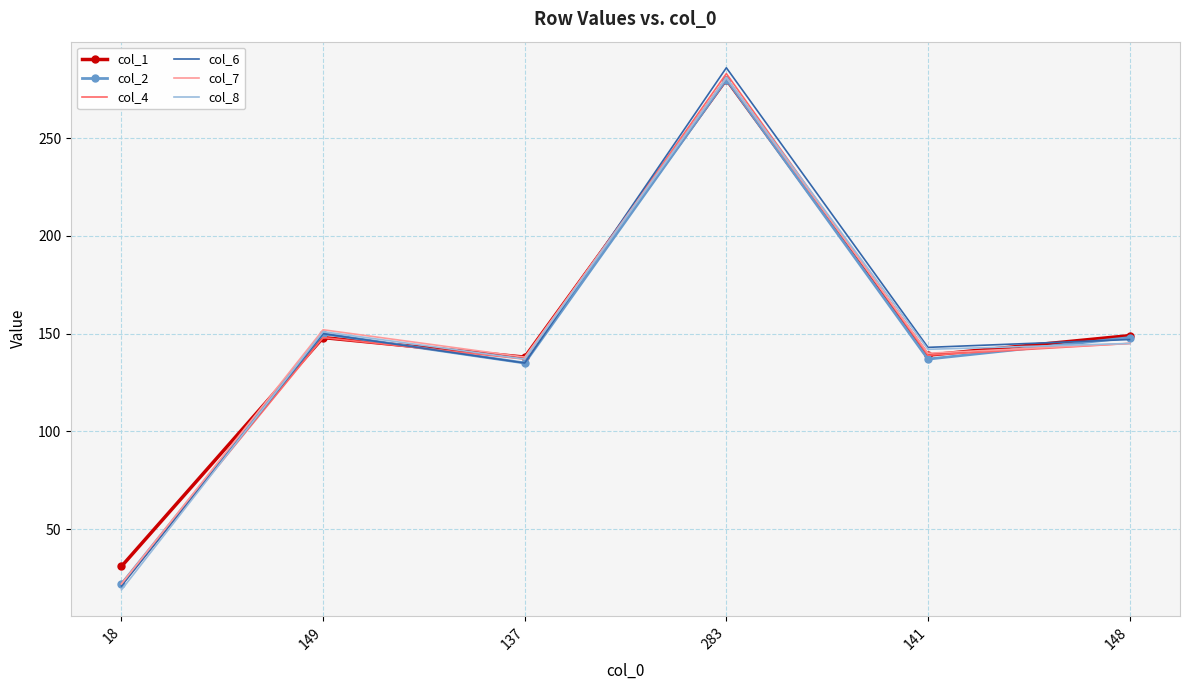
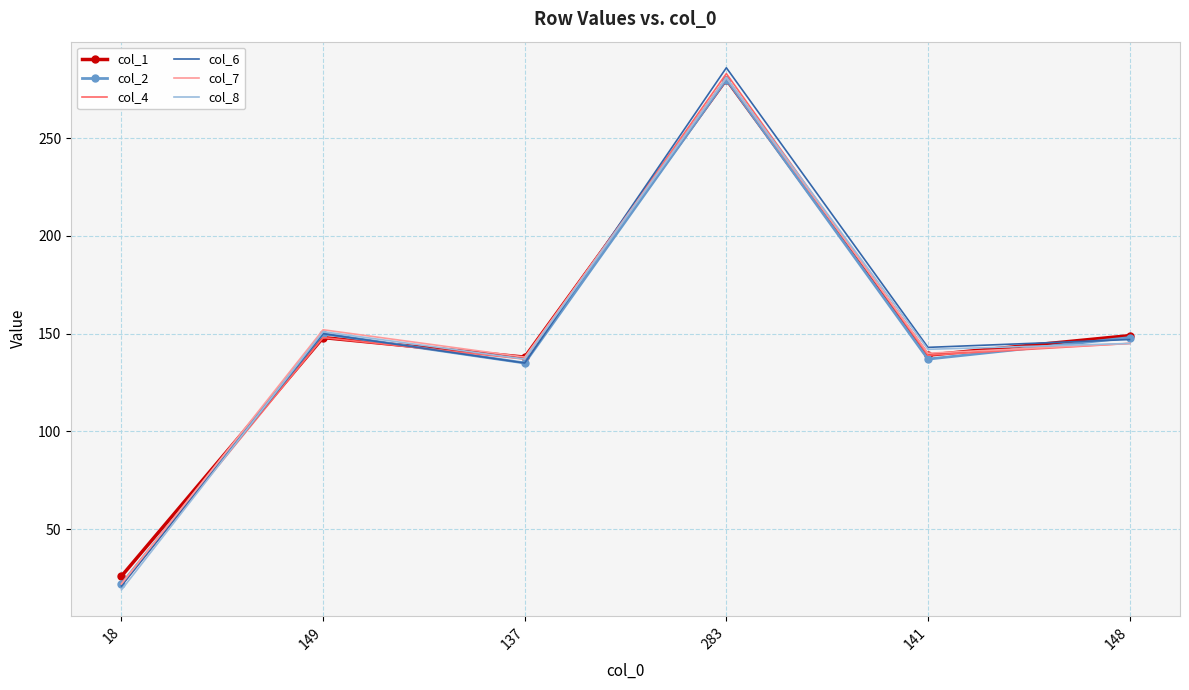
col_1, 18: 31 -> 26
